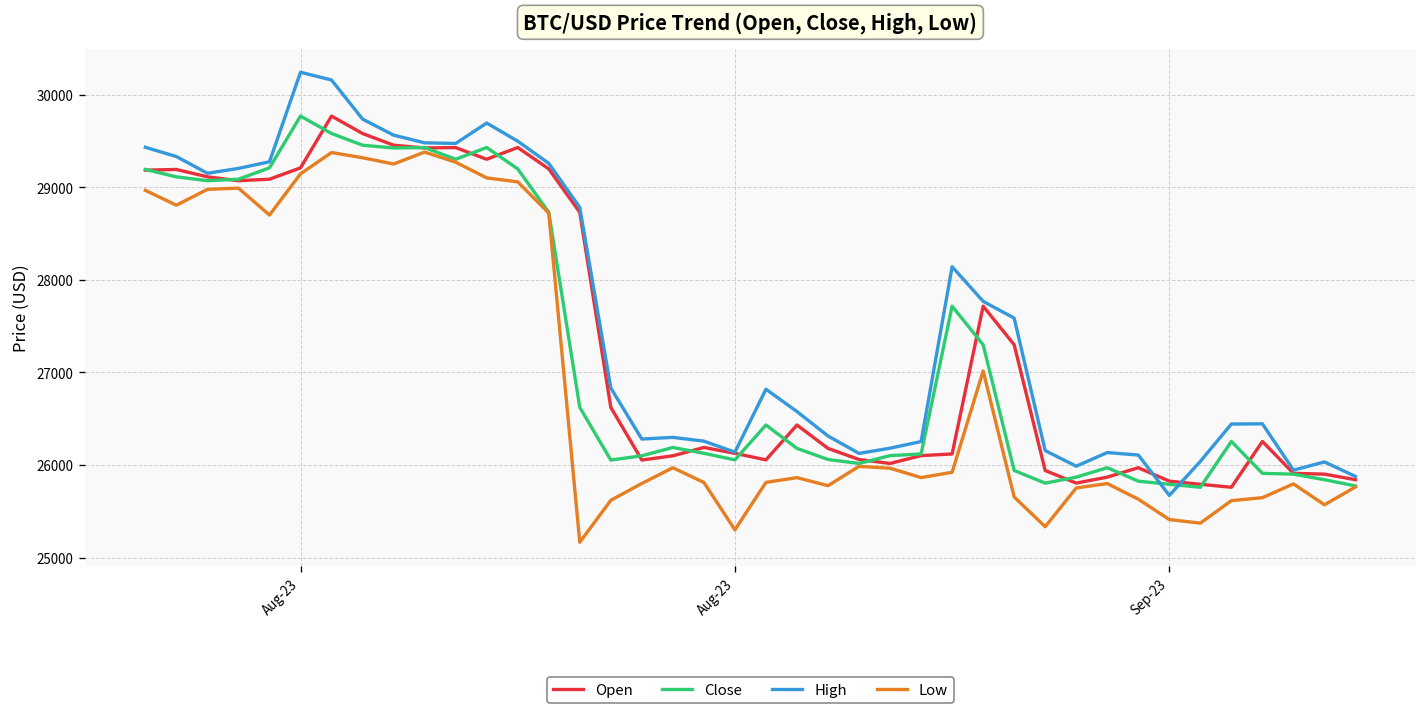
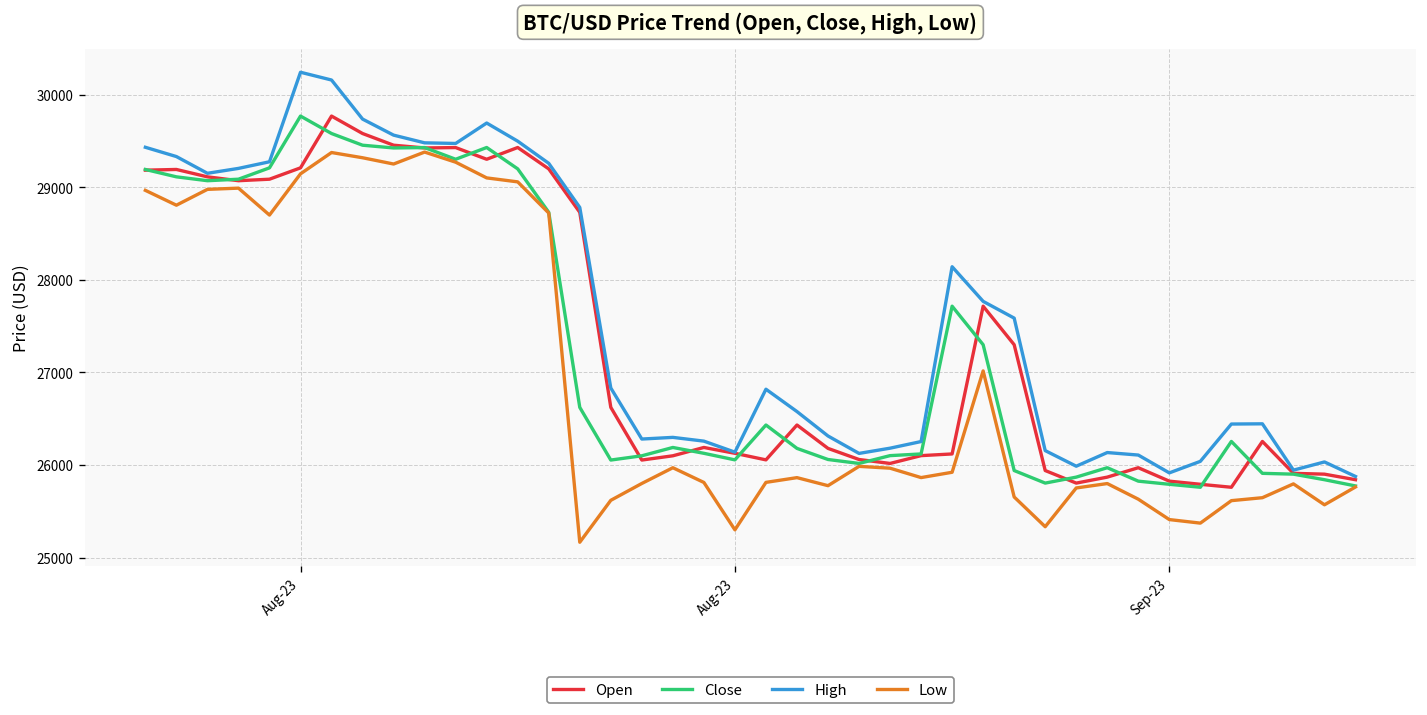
High, Sep-23: 25700 -> 25900
